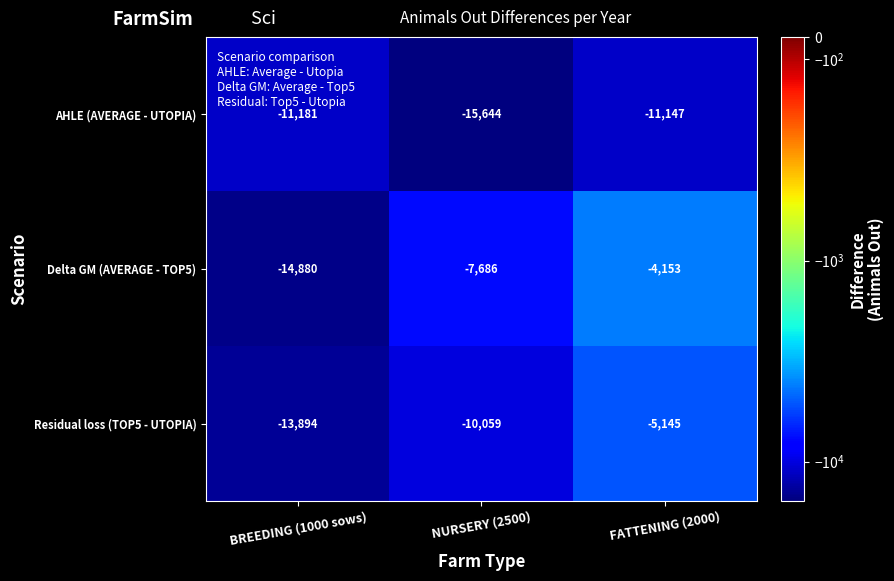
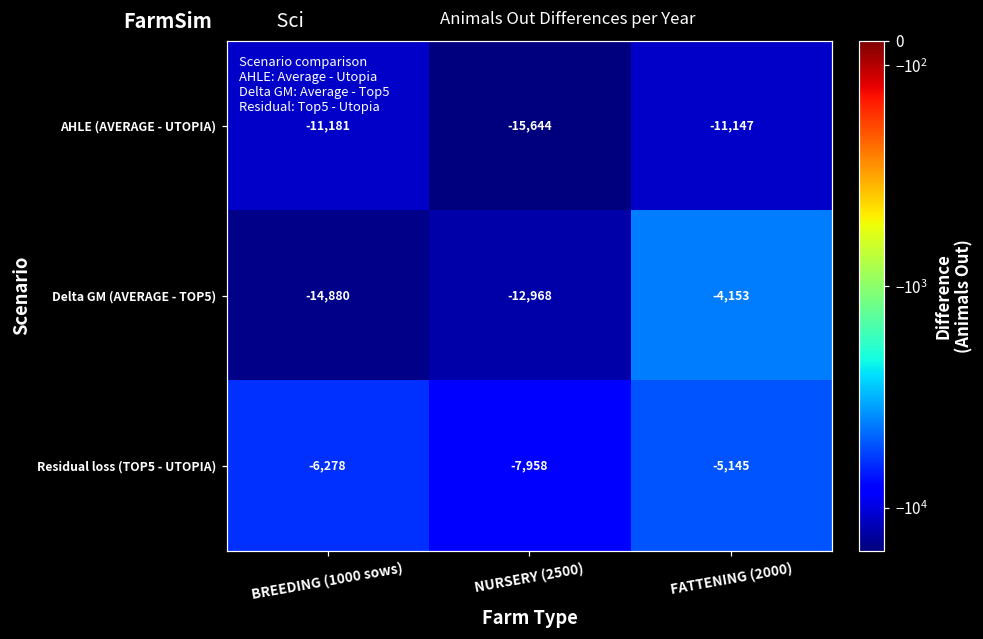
Delta GM (AVERAGE - TOP5), NURSERY (2500): -7,686 -> -12,968
Residual loss (TOP5 - UTOPIA), BREEDING (1000 sows): -13,894 -> -6,278
Residual loss (TOP5 - UTOPIA), NURSERY (2500): -10,059 -> -7,958
